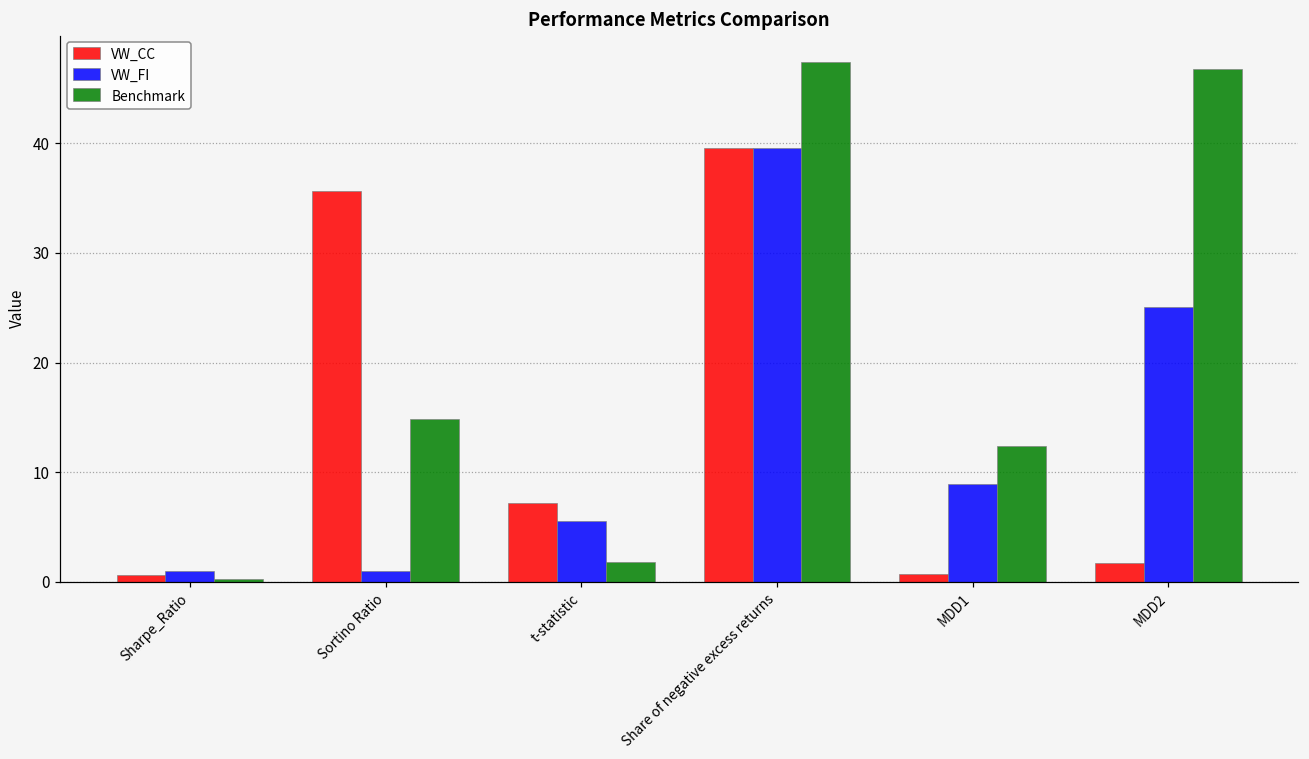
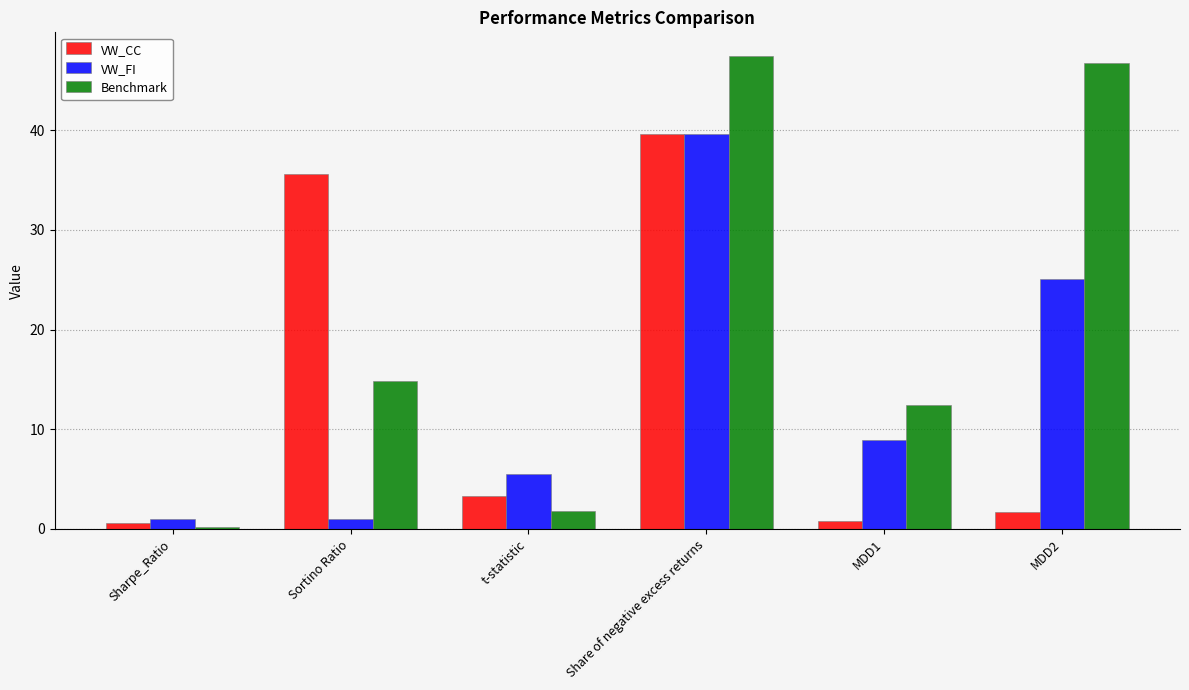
VW_CC, t-statistic: 7 -> 3
